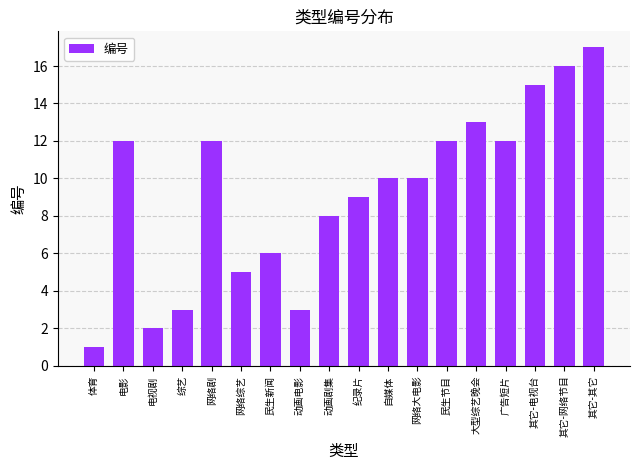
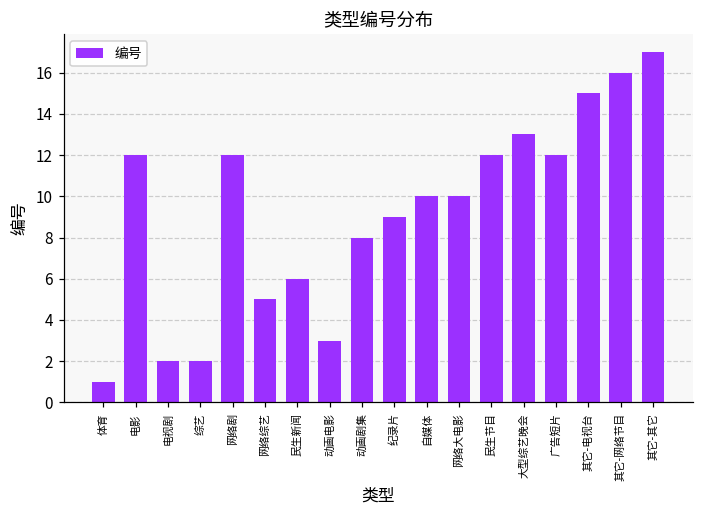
综艺: 3 -> 2
